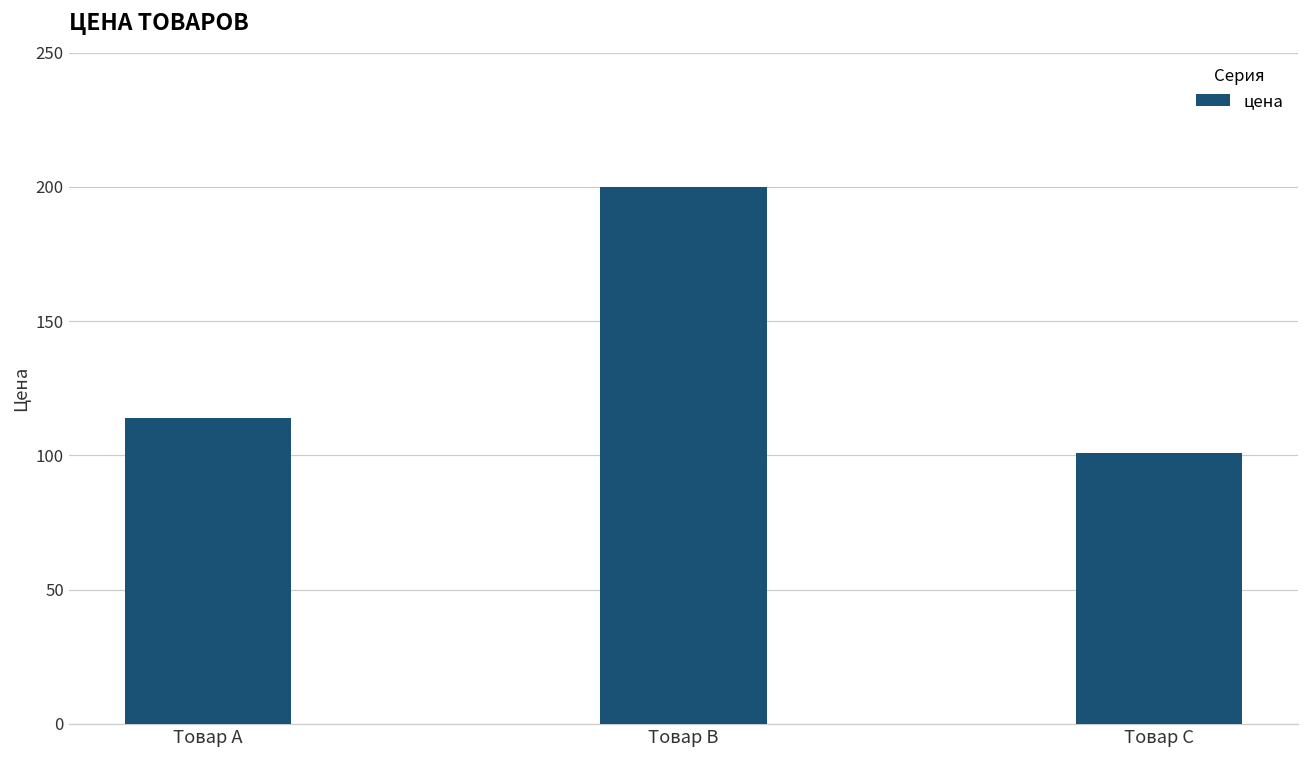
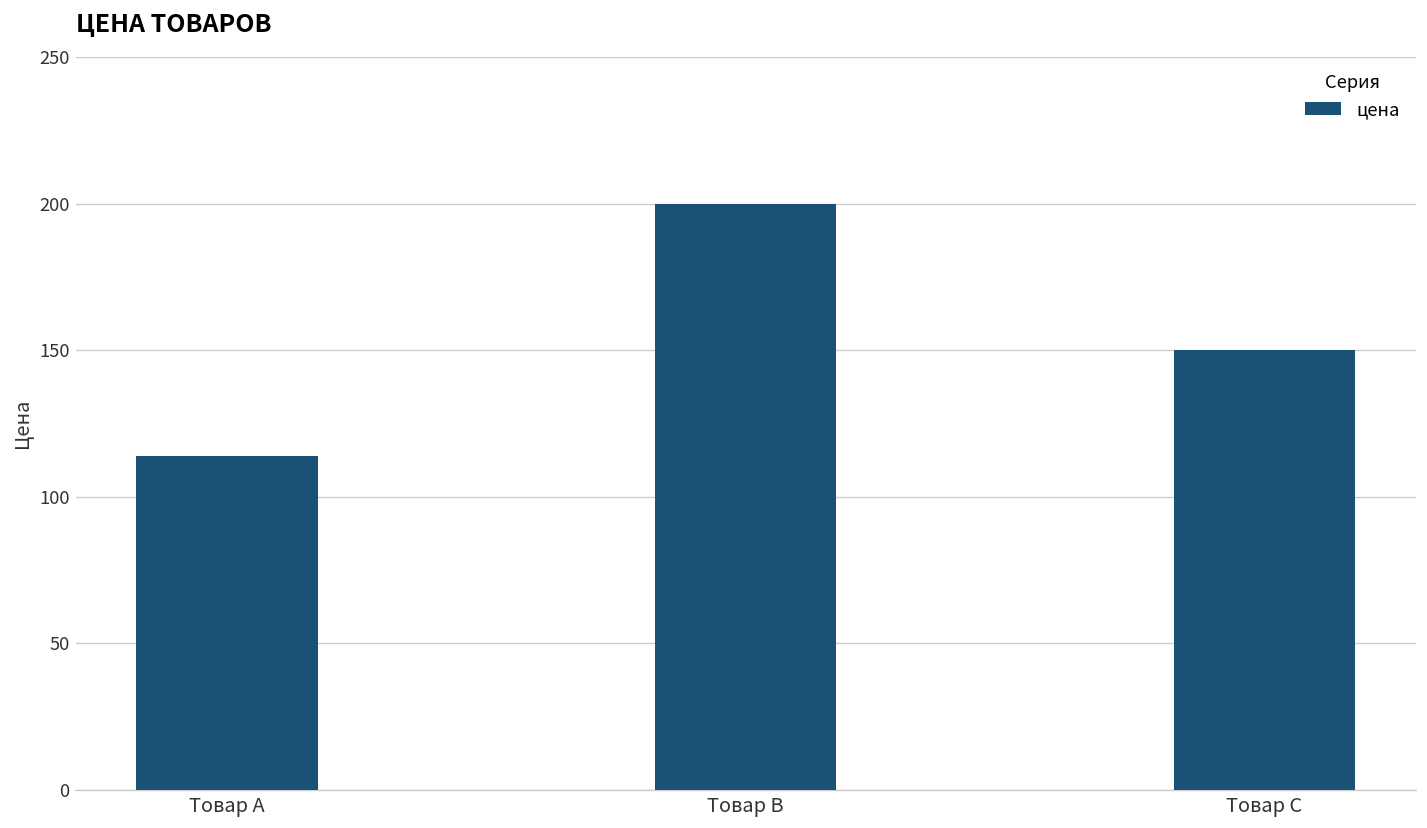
Товар C: 101 -> 150
